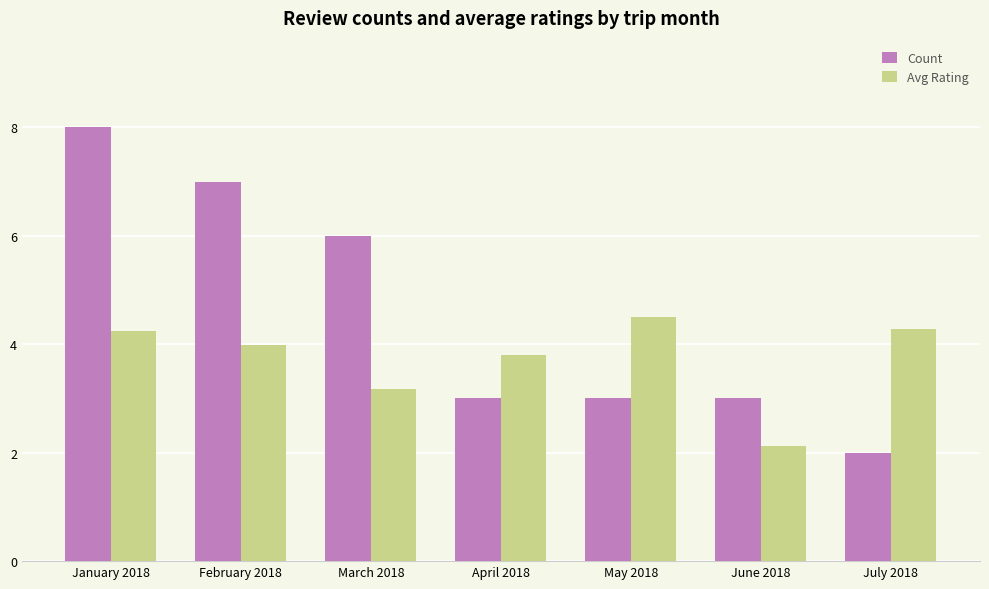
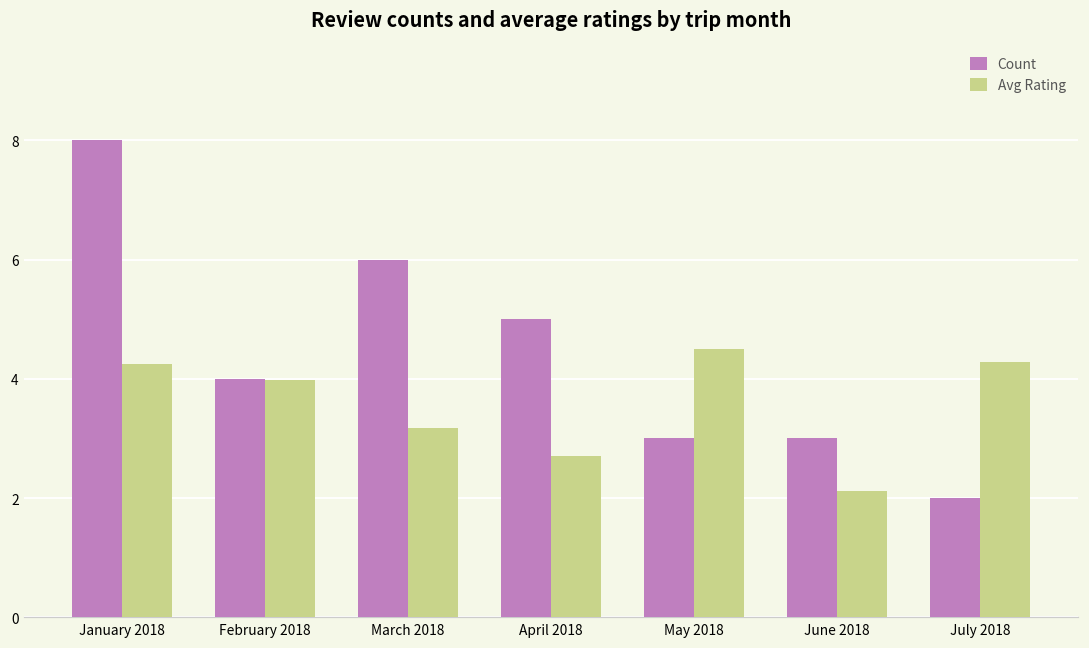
Count, February 2018: 7 -> 4
Count, April 2018: 3 -> 5
Avg Rating, April 2018: 3.8 -> 2.7
